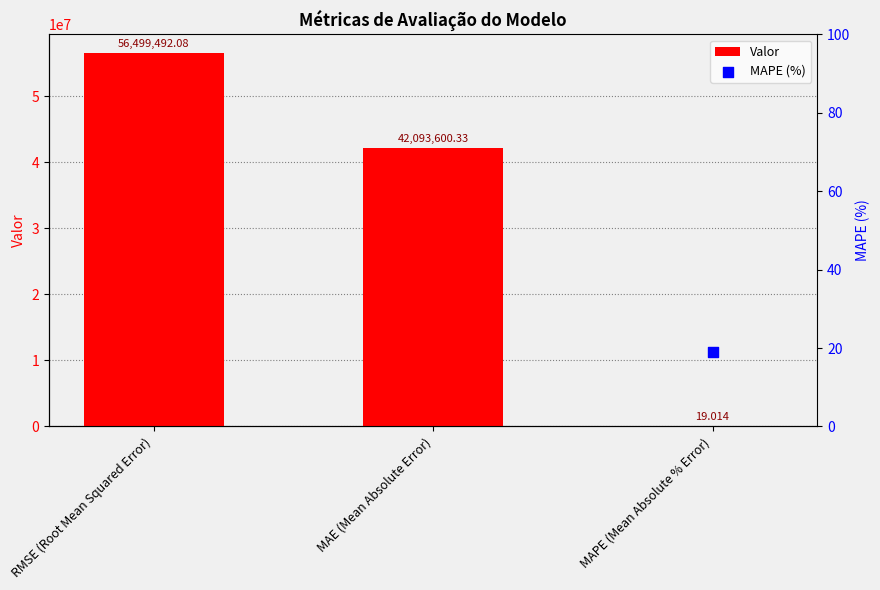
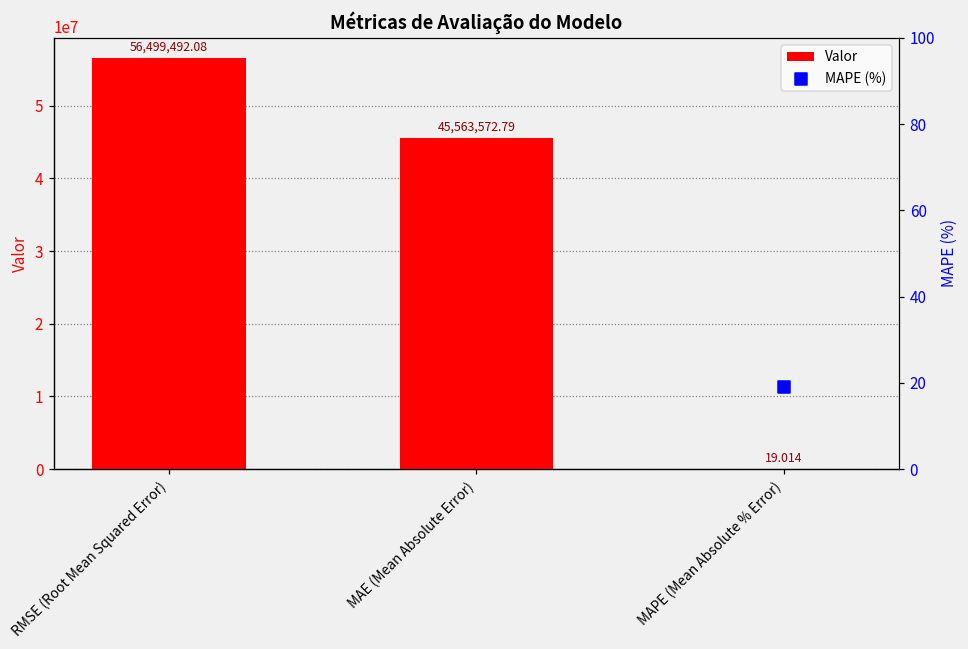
Valor, MAE (Mean Absolute Error): 42,093,600.33 -> 45,563,572.79
